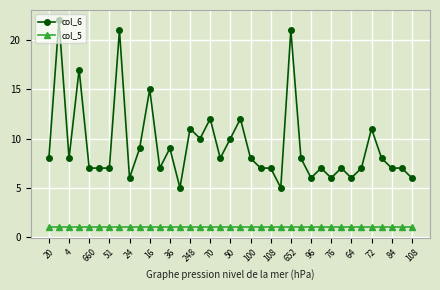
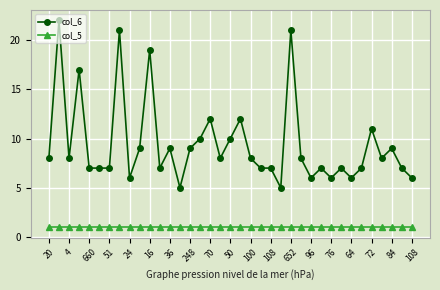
col_6, 16: 15 -> 19
col_6, 248: 11 -> 9
col_6, 84: 7 -> 9
